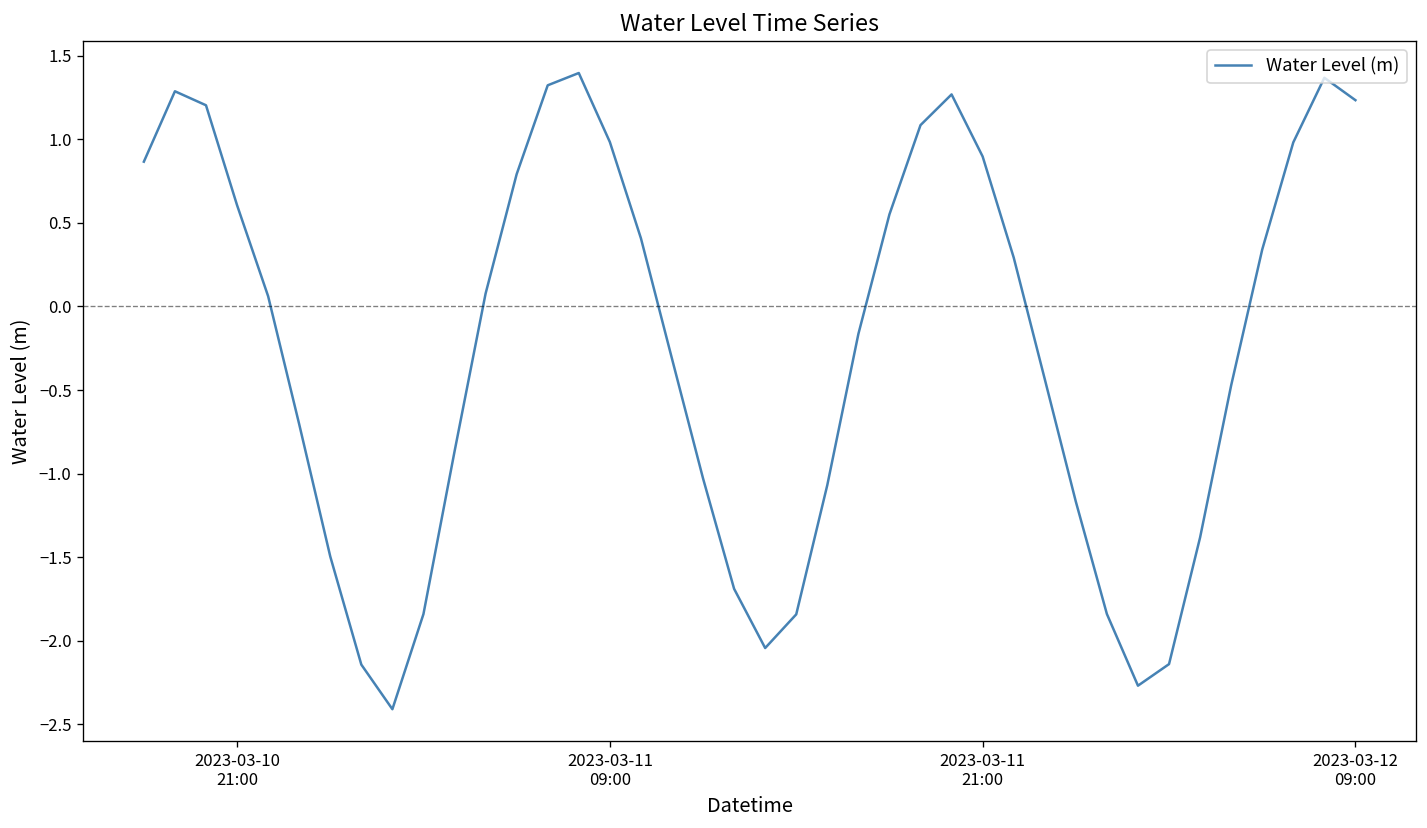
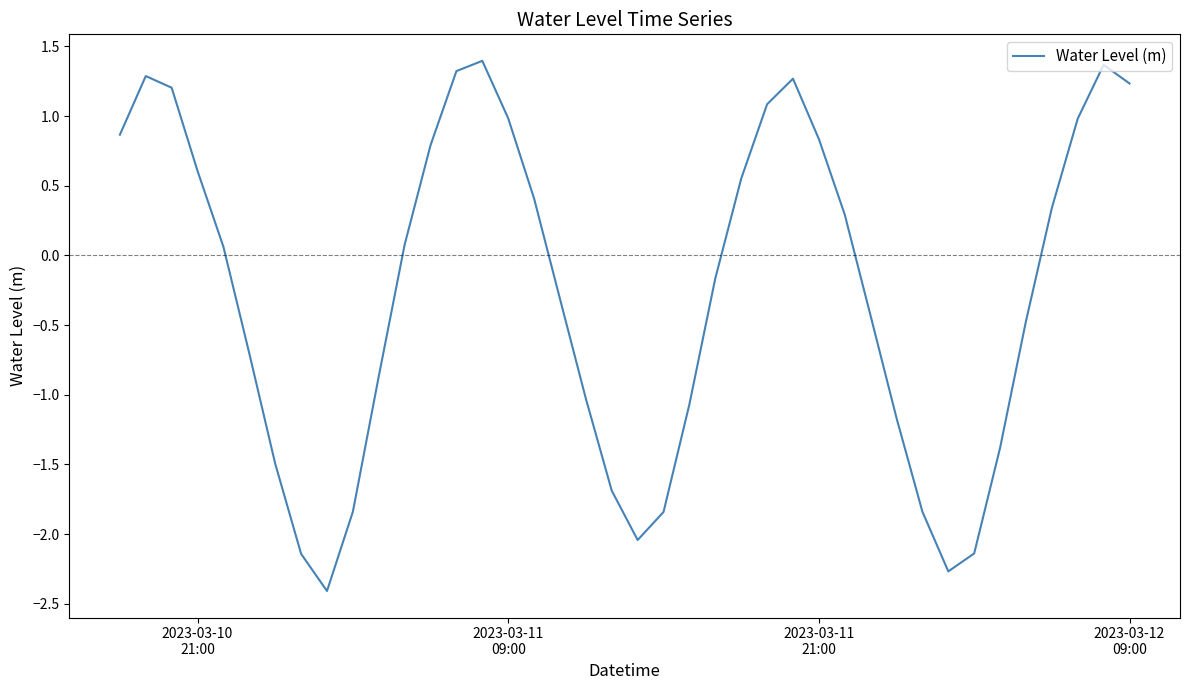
2023-03-11 21:00: 0.90 -> 0.84
